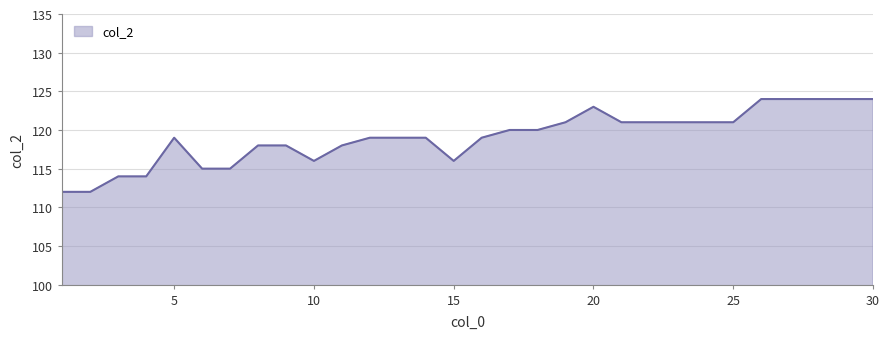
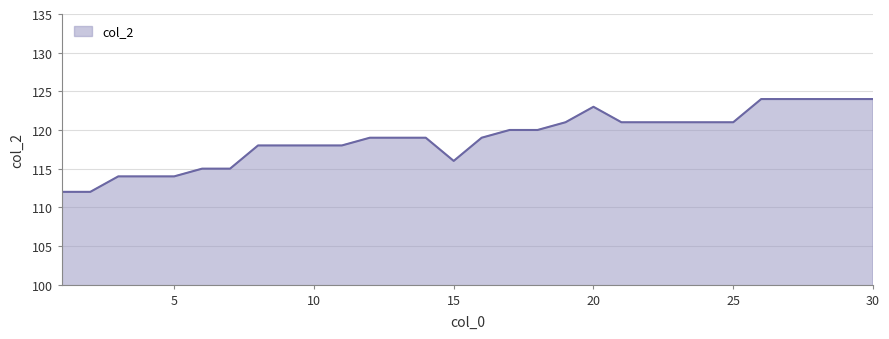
5: 119 -> 114
10: 116 -> 118
